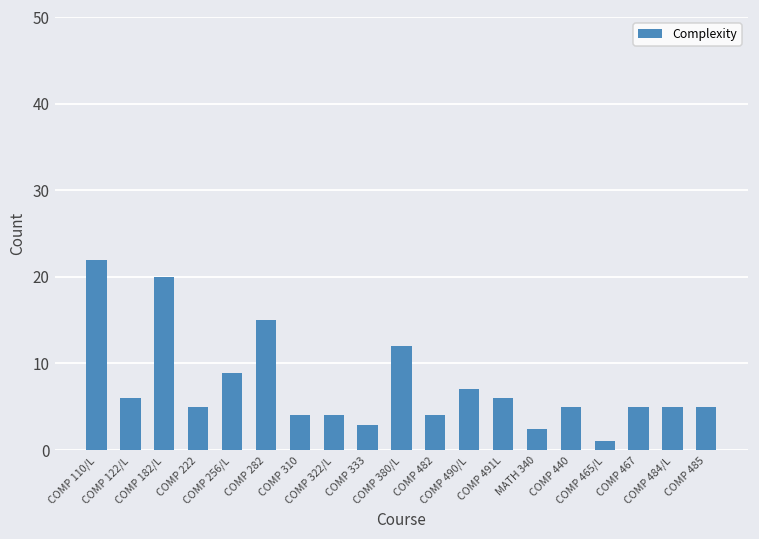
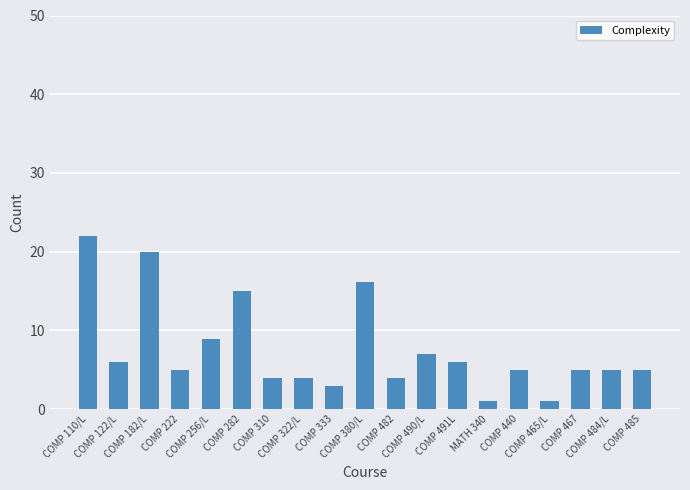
COMP 380/L: 12 -> 16
MATH 340: 2 -> 1
